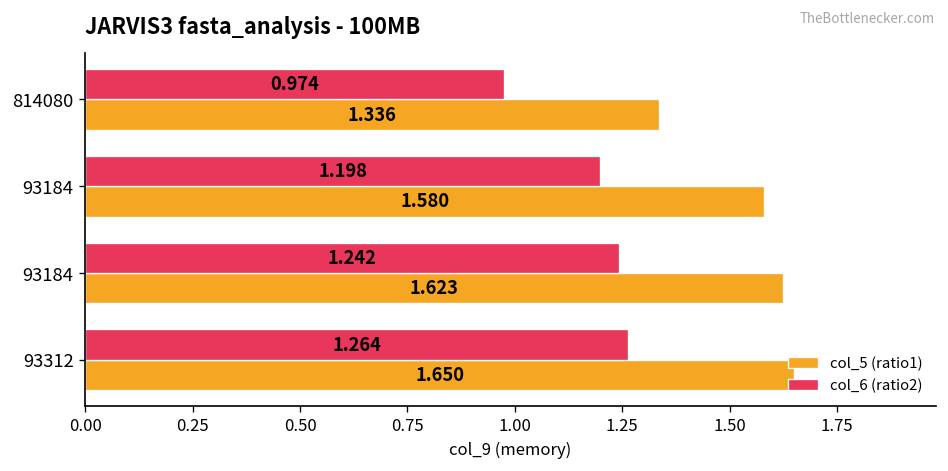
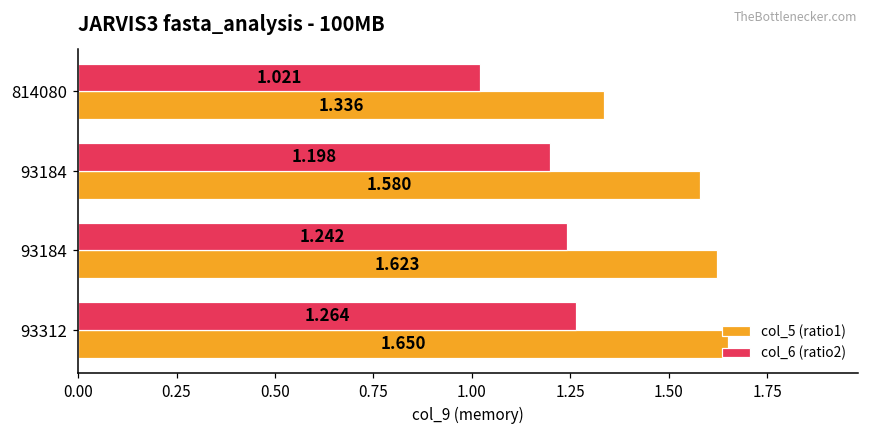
col_6 (ratio2), 814080: 0.974 -> 1.021
